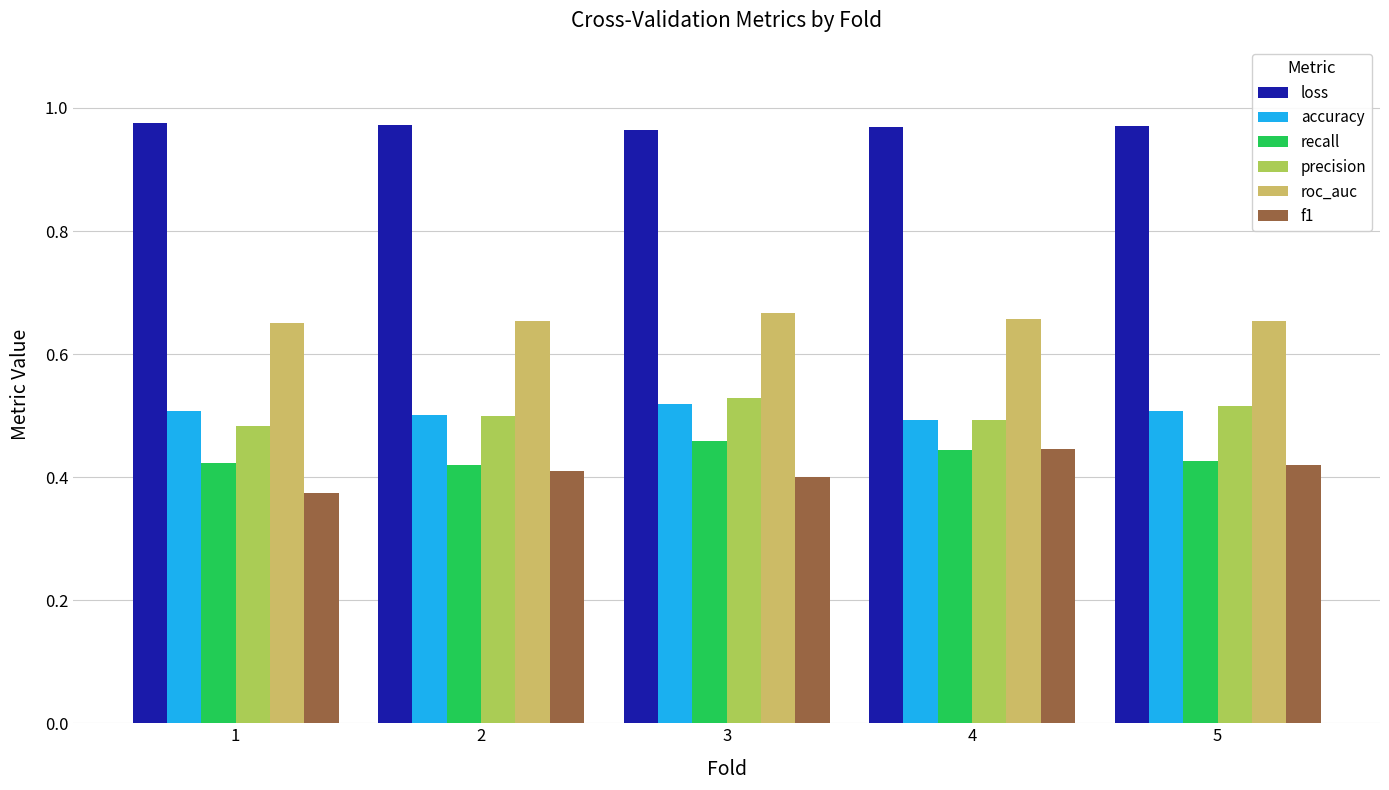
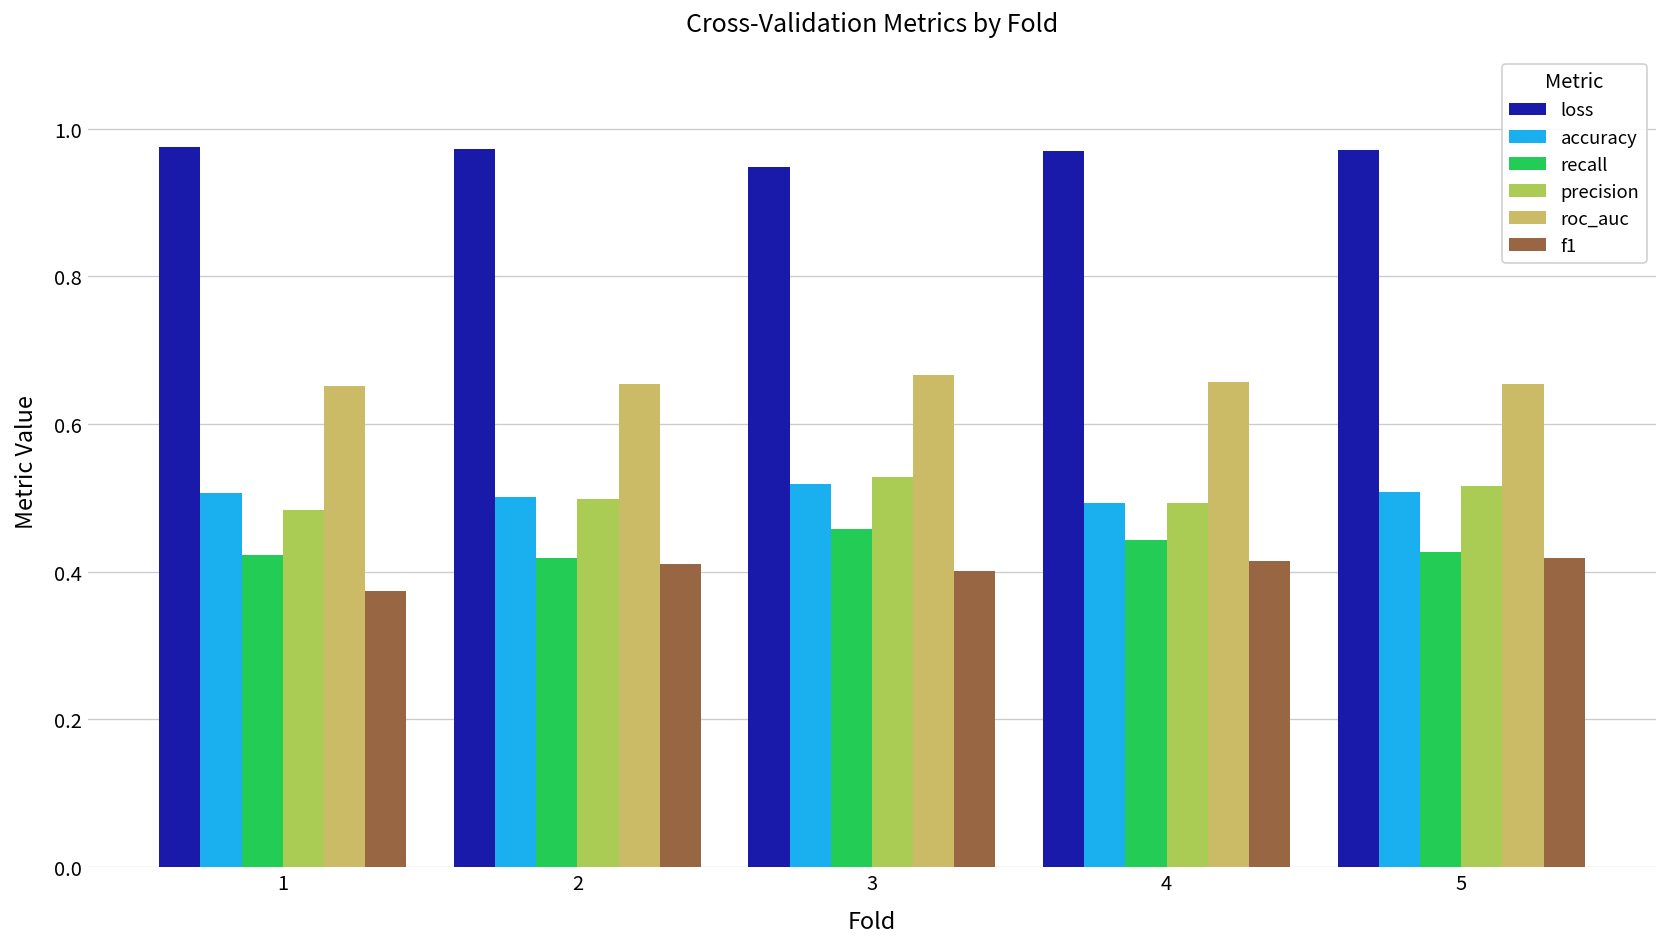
loss, 3: 0.96 -> 0.95
f1, 4: 0.45 -> 0.41
